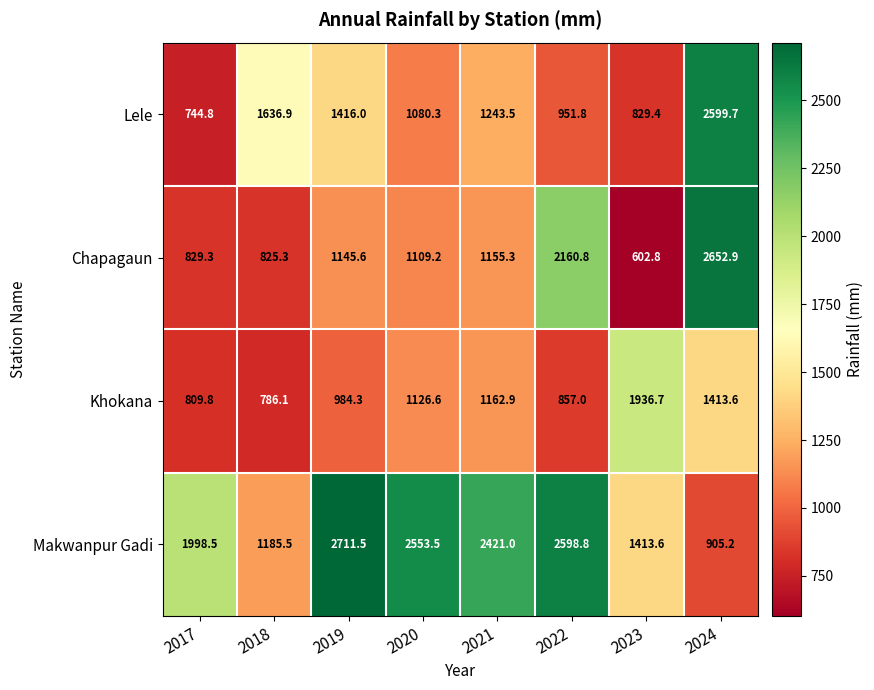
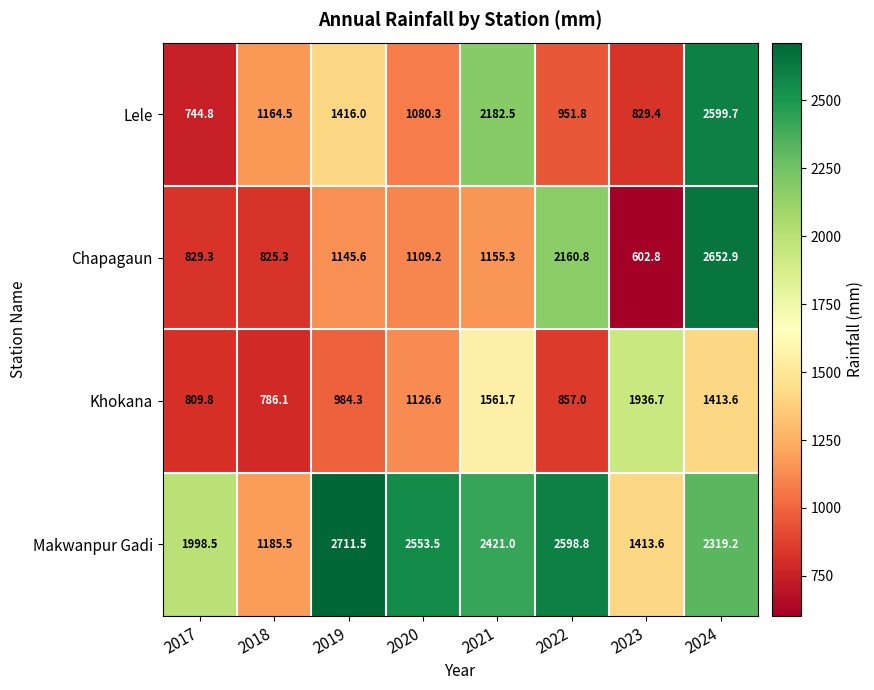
Lele, 2018: 1636.9 -> 1164.5
Lele, 2021: 1243.5 -> 2182.5
Khokana, 2021: 1162.9 -> 1561.7
Makwanpur Gadi, 2024: 905.2 -> 2319.2
